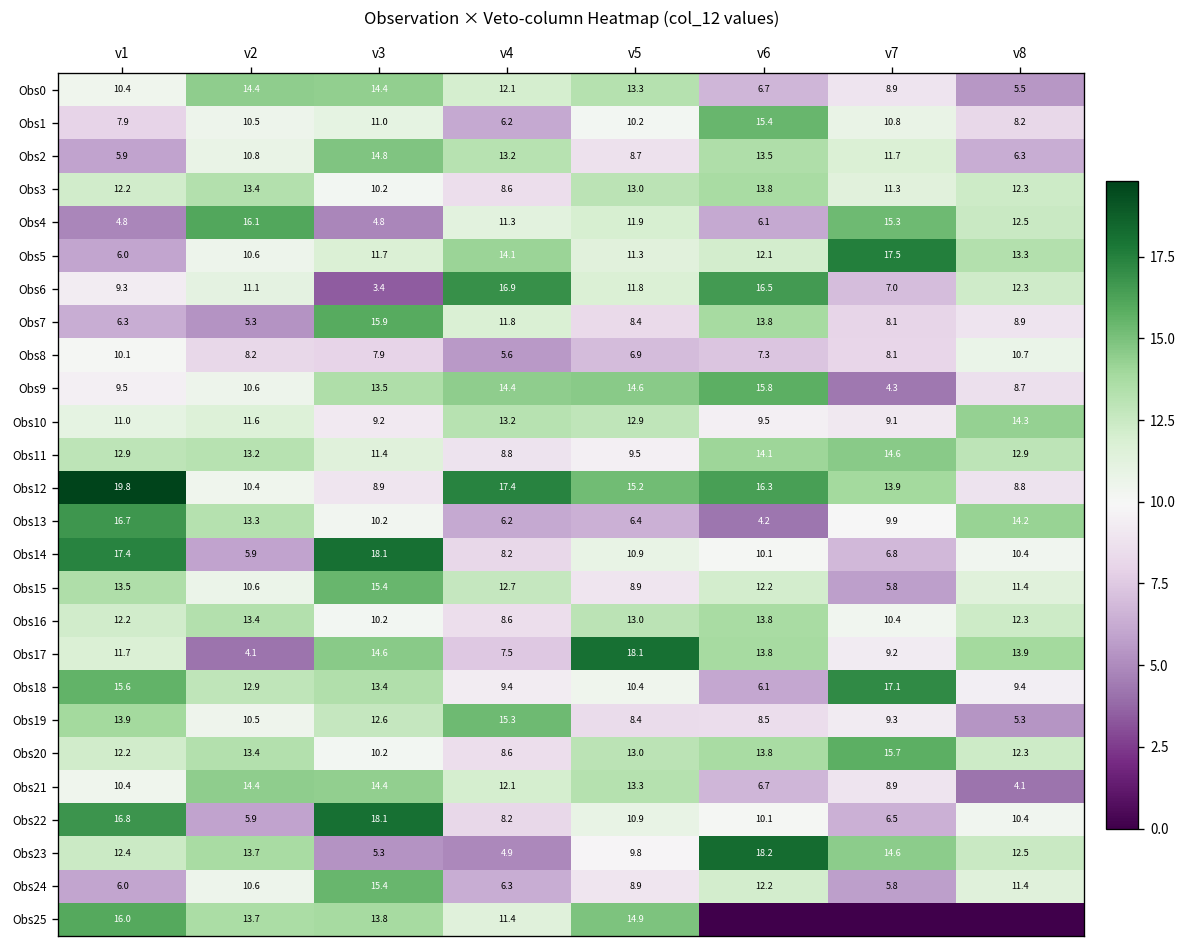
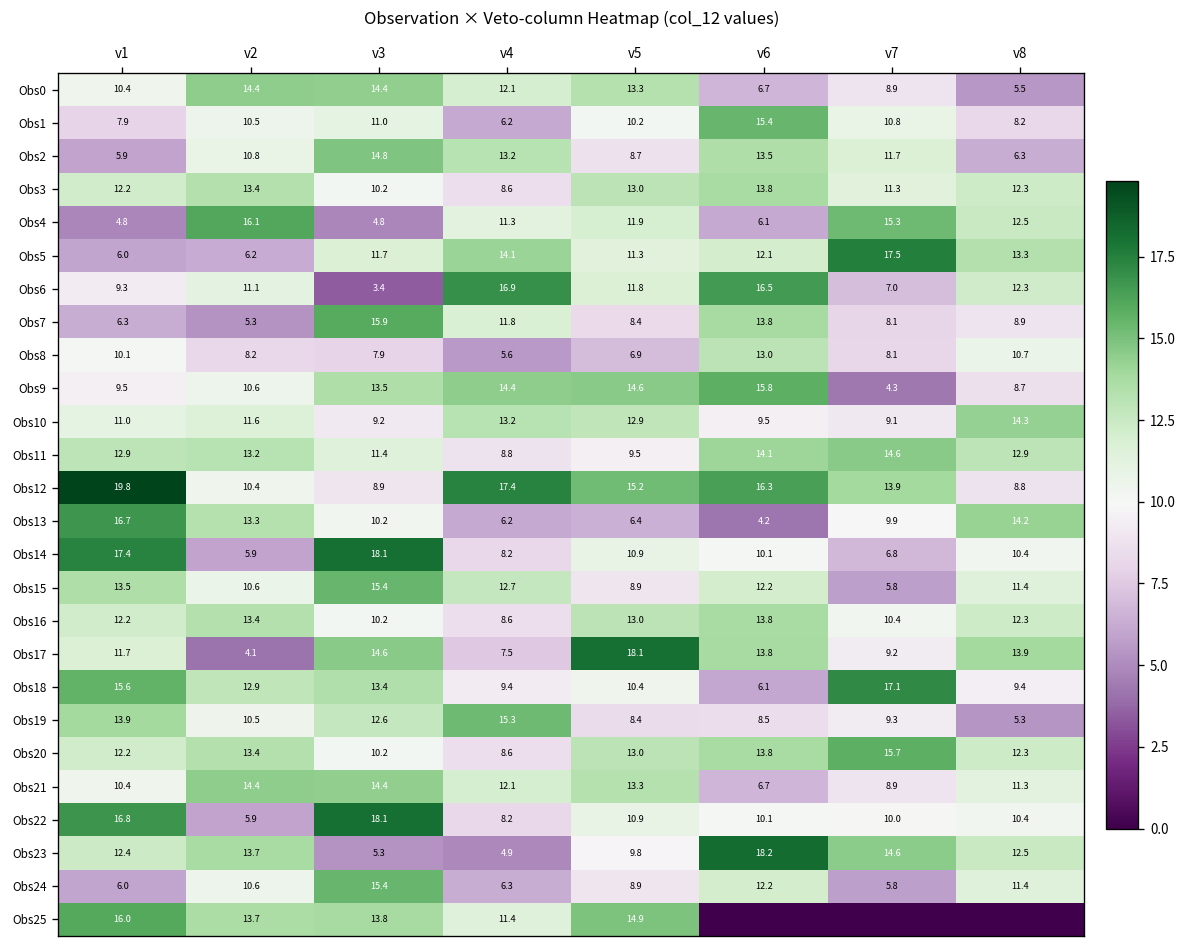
Obs5, v2: 10.6 -> 6.2
Obs8, v6: 7.3 -> 13.0
Obs21, v8: 4.1 -> 11.3
Obs22, v7: 6.5 -> 10.0
